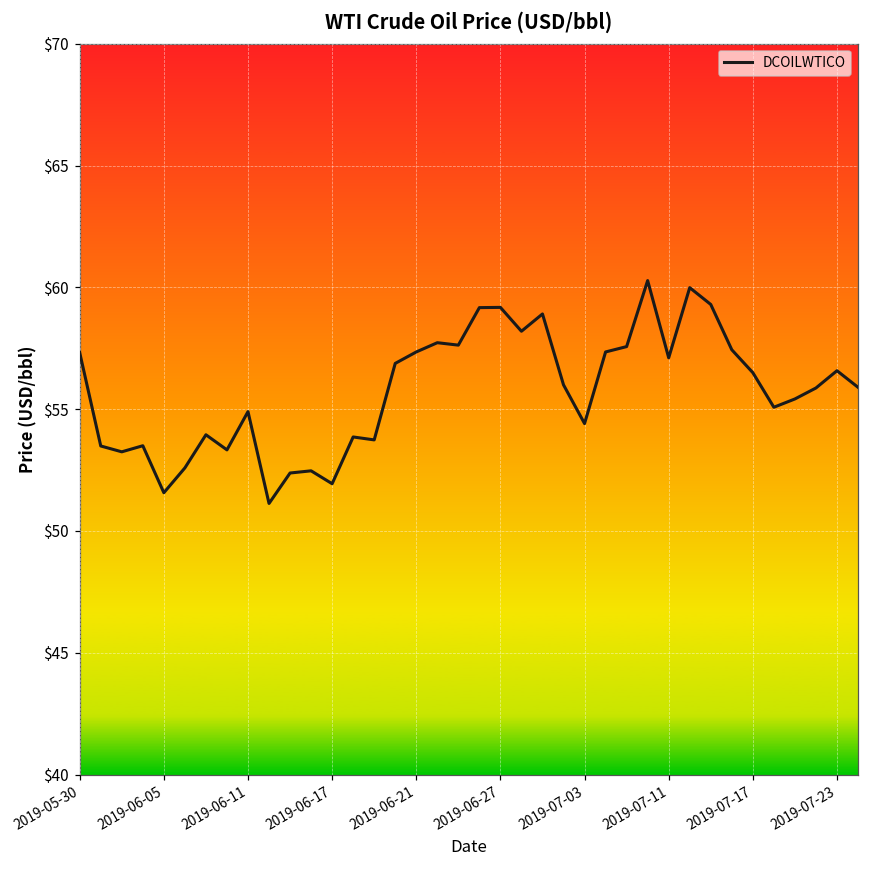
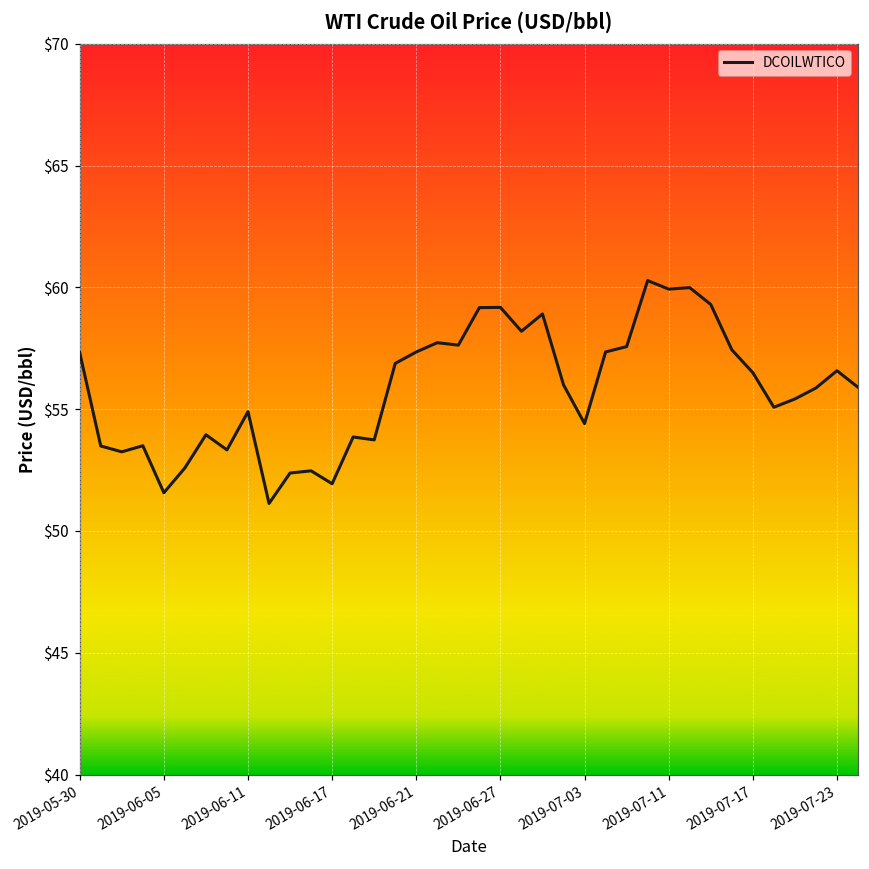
2019-07-11: $57.1 -> $59.9
